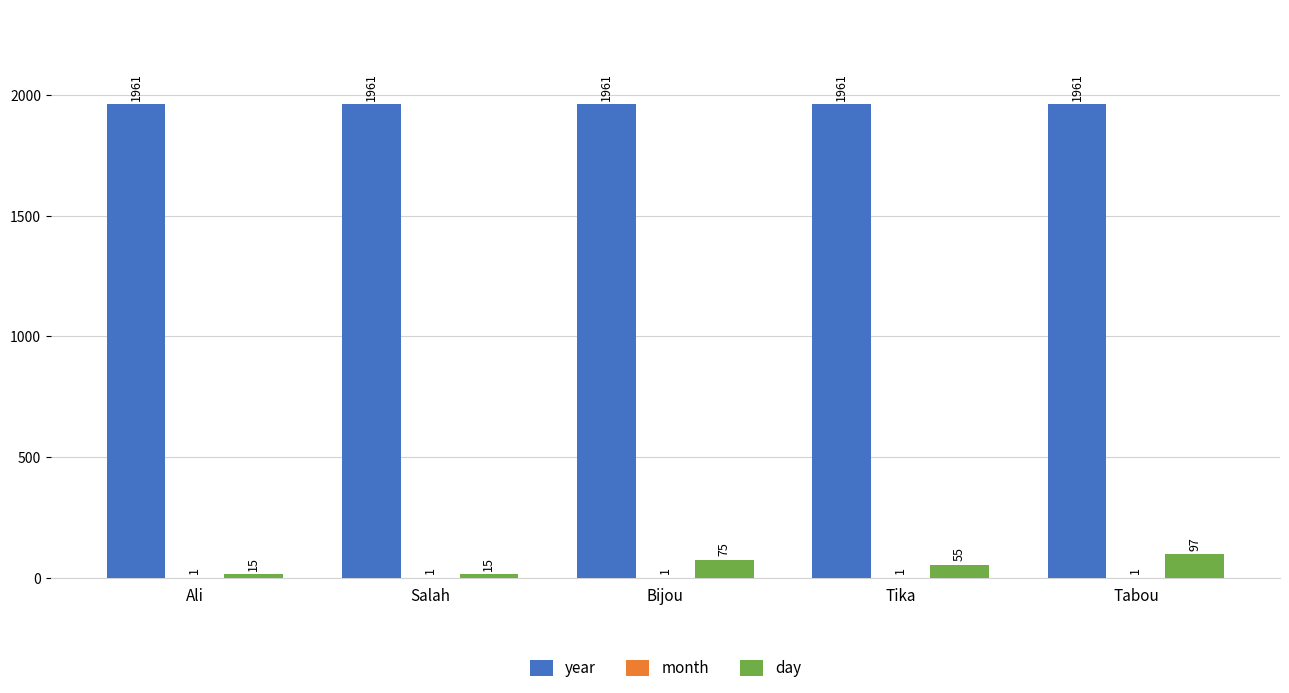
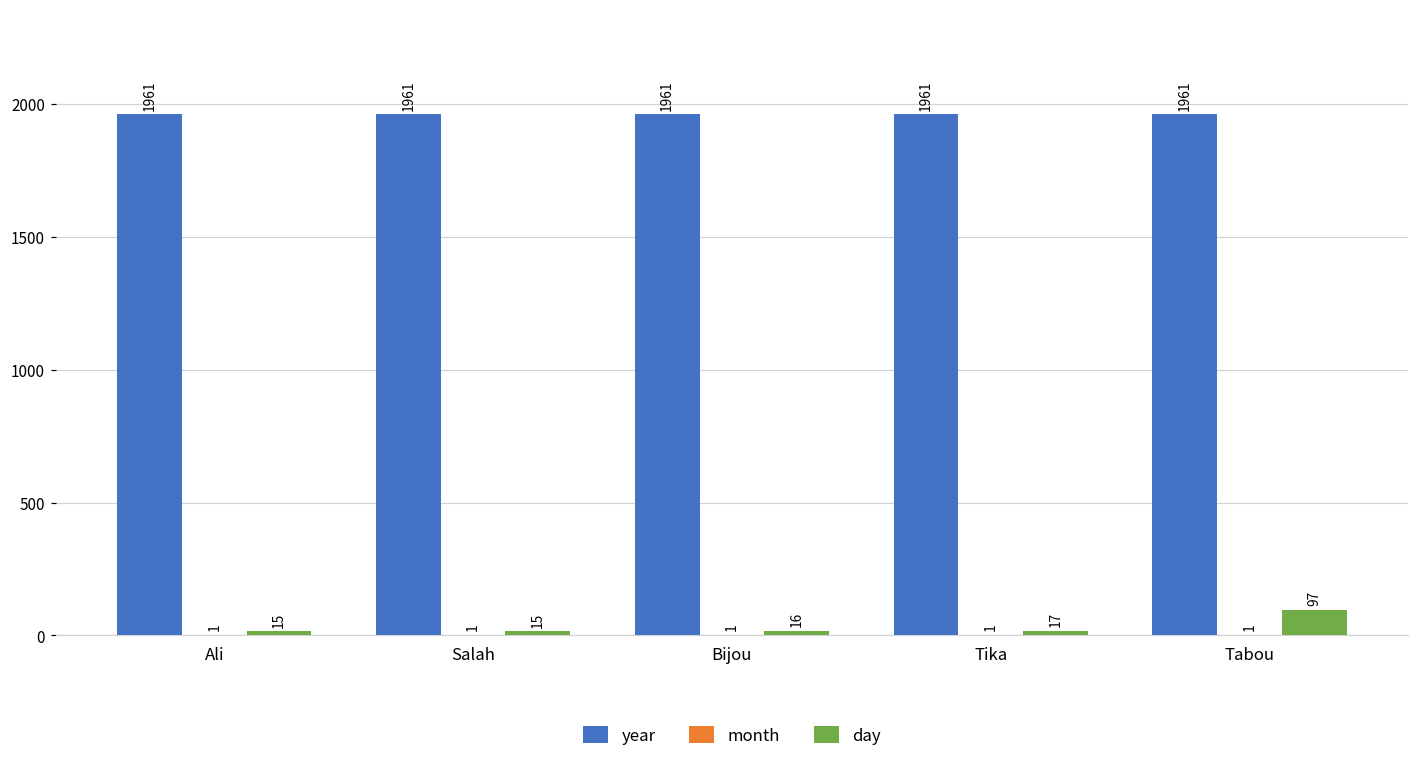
day, Bijou: 75 -> 16
day, Tika: 55 -> 17
